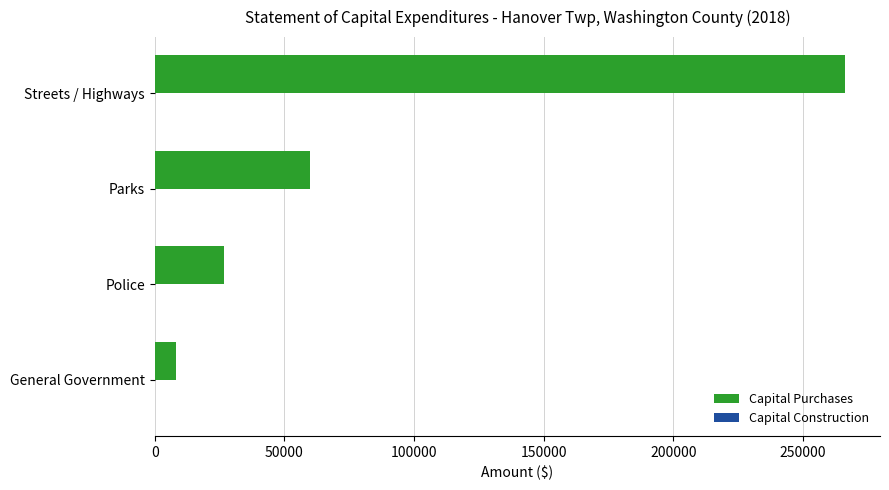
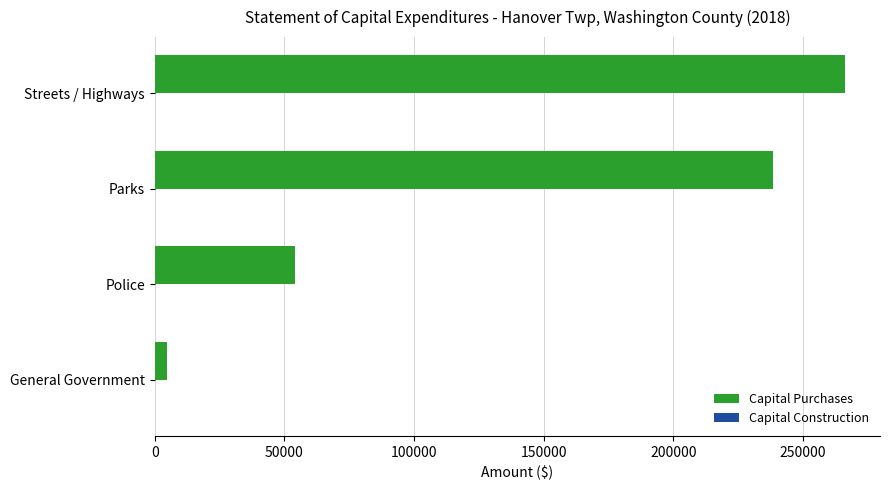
Capital Purchases, Parks: 60000 -> 238000
Capital Purchases, Police: 27000 -> 54000
Capital Purchases, General Government: 8000 -> 5000
